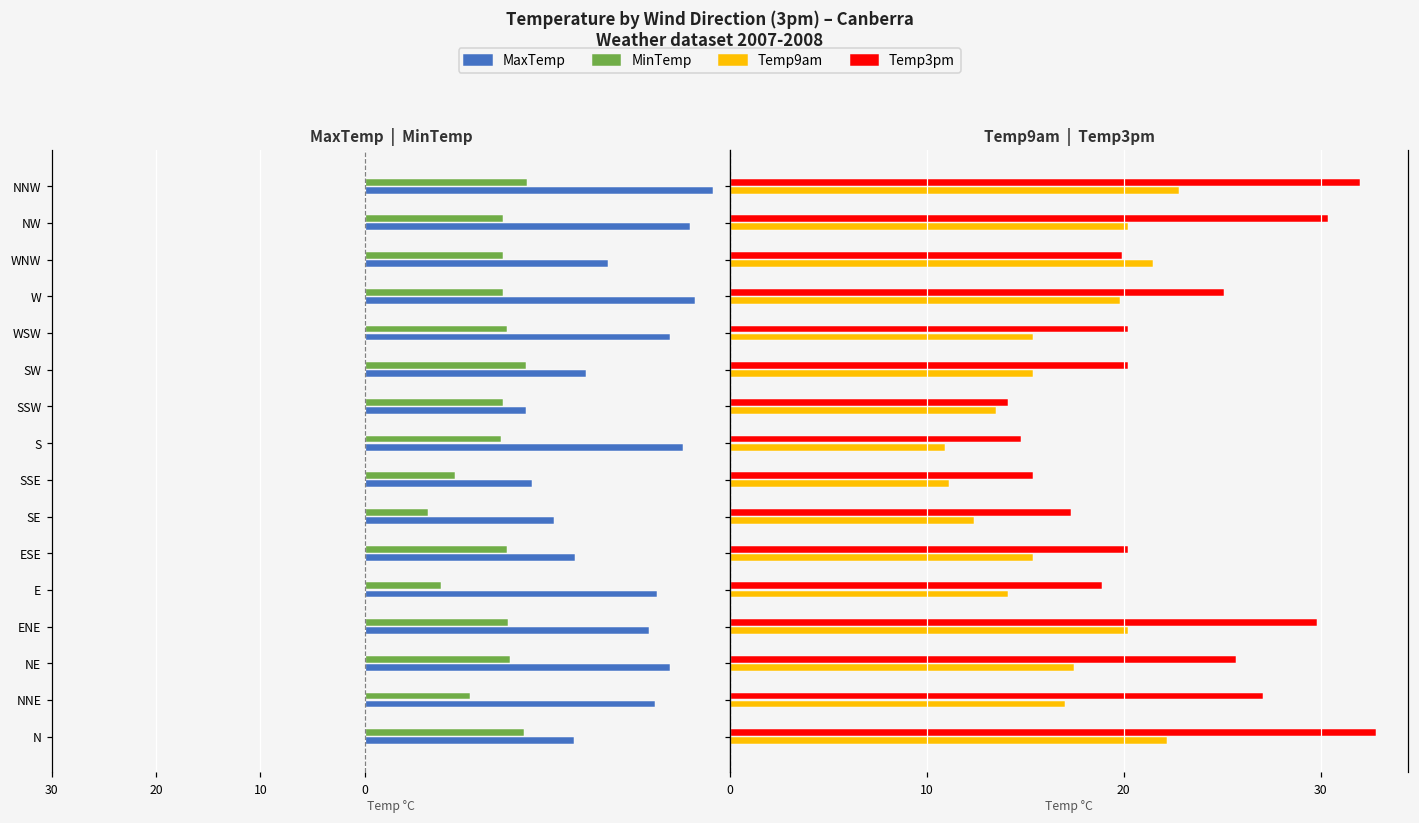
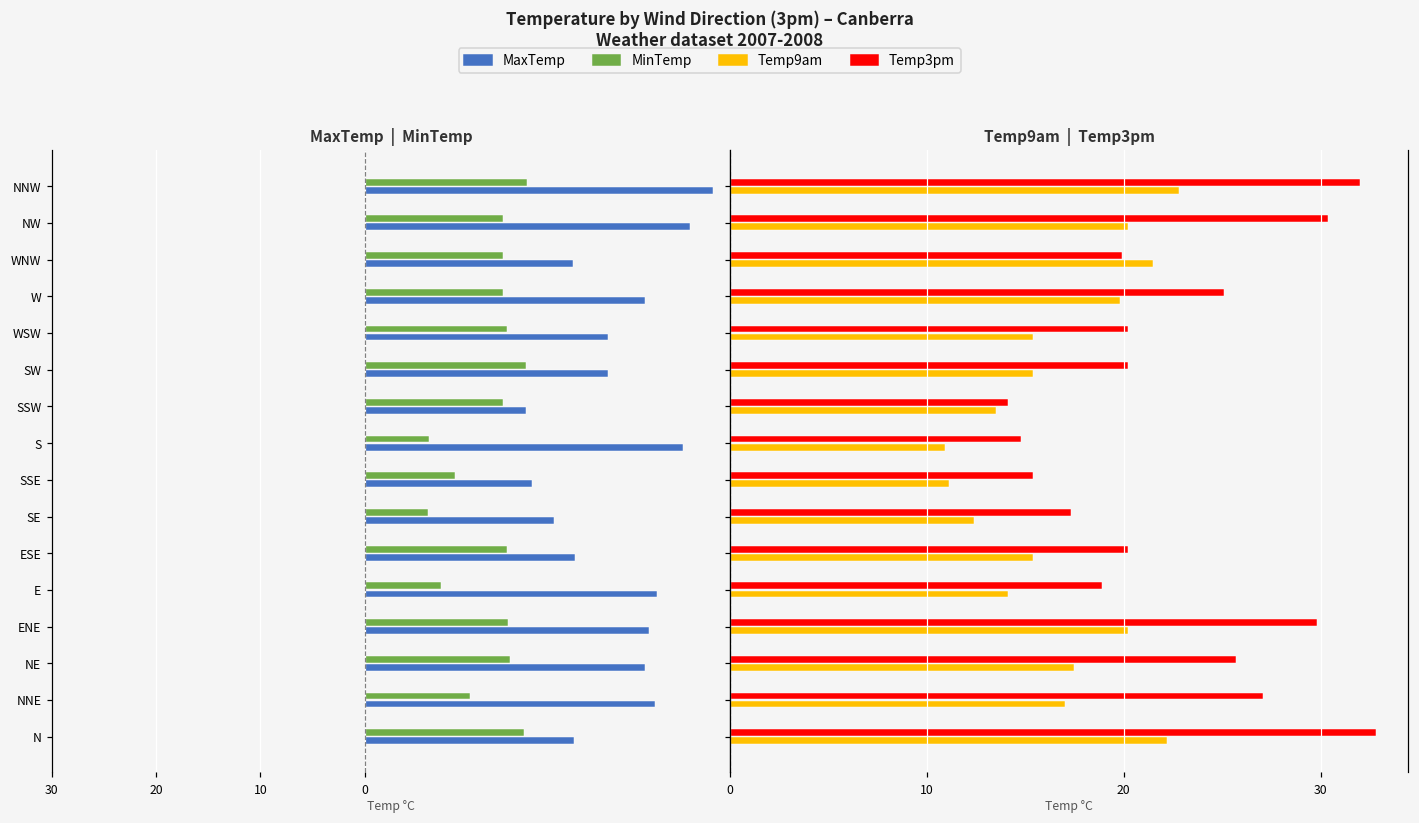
MaxTemp | MinTemp, MaxTemp, WNW: -23 -> -20
MaxTemp | MinTemp, MaxTemp, W: -32 -> -27
MaxTemp | MinTemp, MaxTemp, WSW: -29 -> -23
MaxTemp | MinTemp, MaxTemp, SW: -21 -> -23
MaxTemp | MinTemp, MinTemp, S: -13 -> -6
MaxTemp | MinTemp, MaxTemp, NE: -29 -> -27
